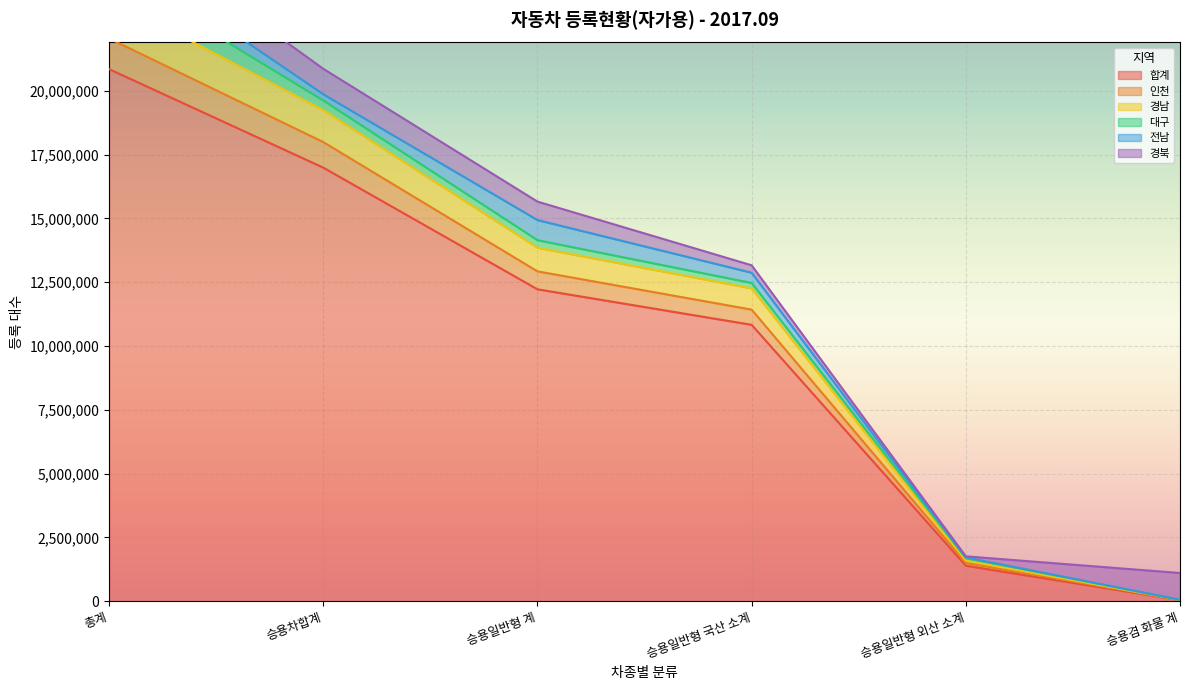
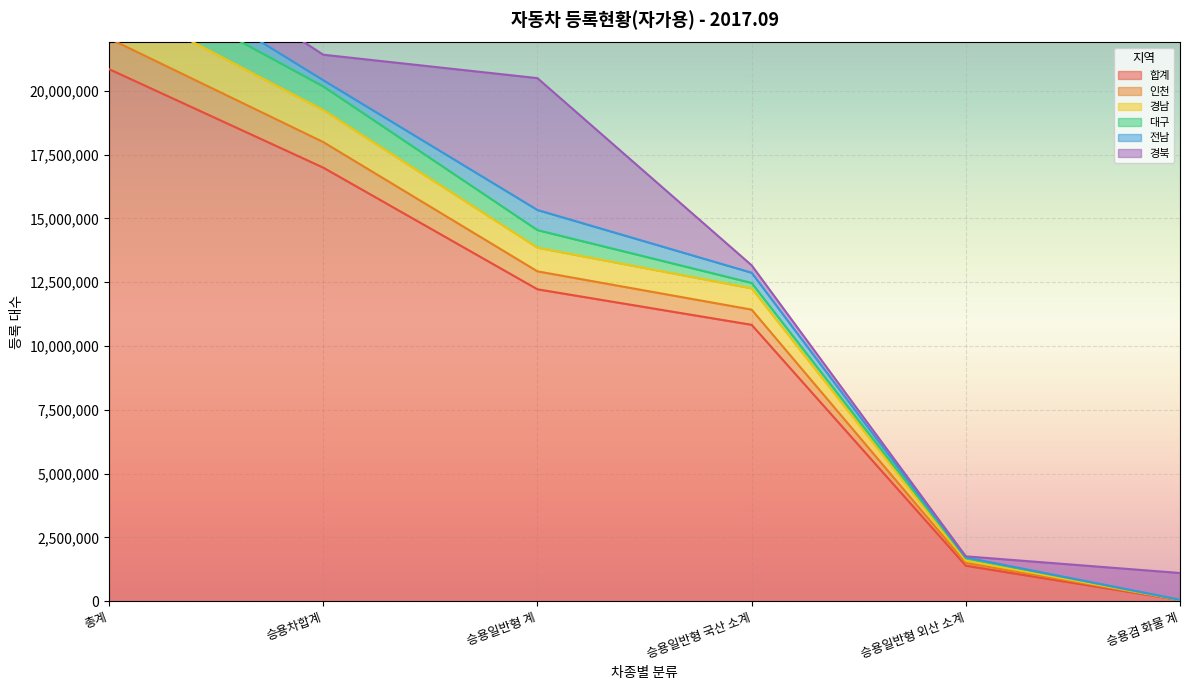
대구, 승용차합계: 400,000 -> 900,000
대구, 승용일반형 계: 300,000 -> 700,000
경북, 승용일반형 계: 700,000 -> 5,200,000
